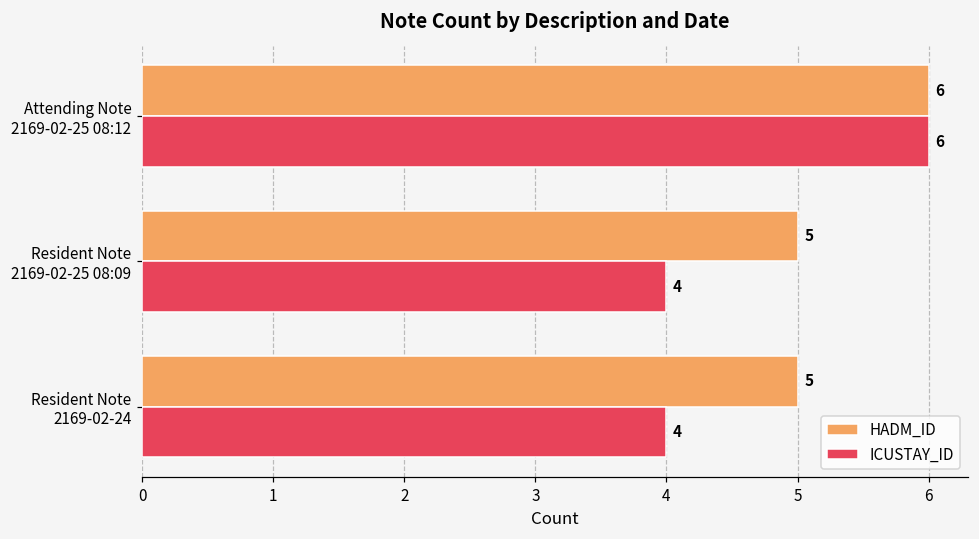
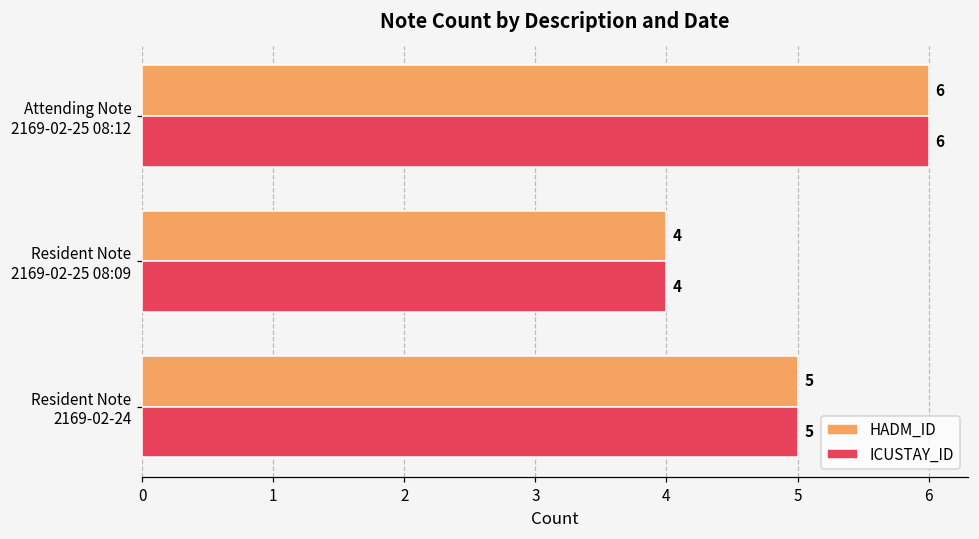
HADM_ID, Resident Note 2169-02-25 08:09: 5 -> 4
ICUSTAY_ID, Resident Note 2169-02-24: 4 -> 5
